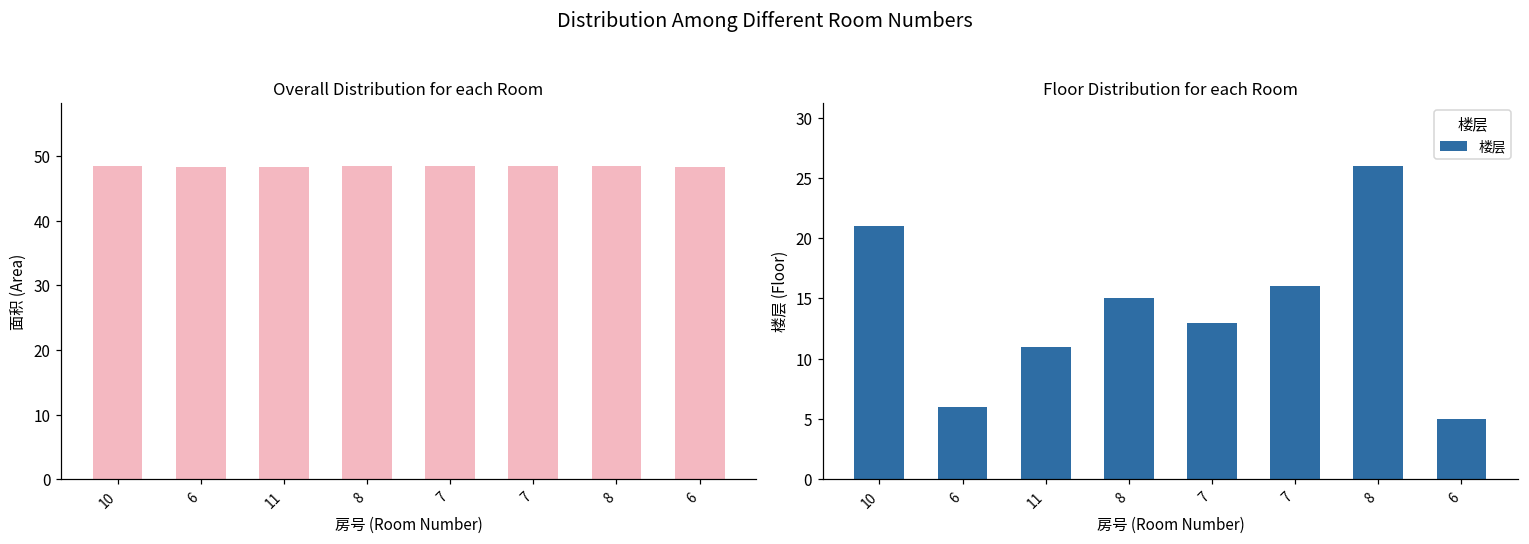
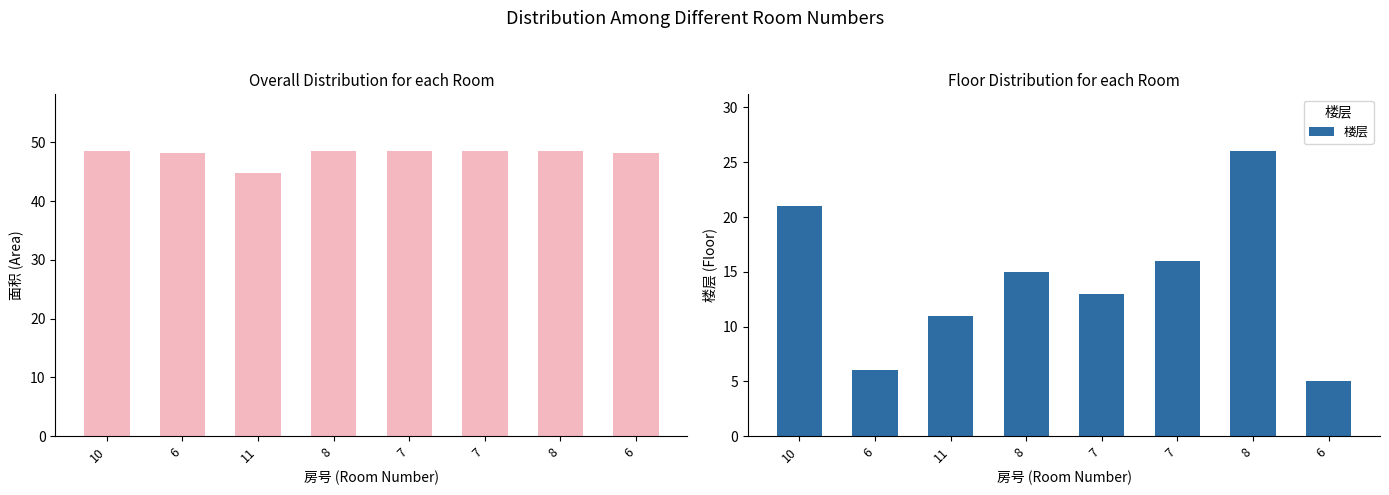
Overall Distribution for each Room, 11: 48 -> 45
